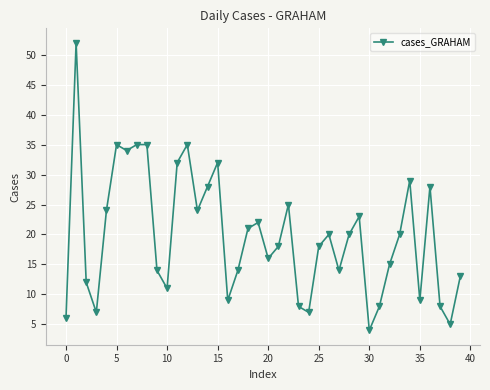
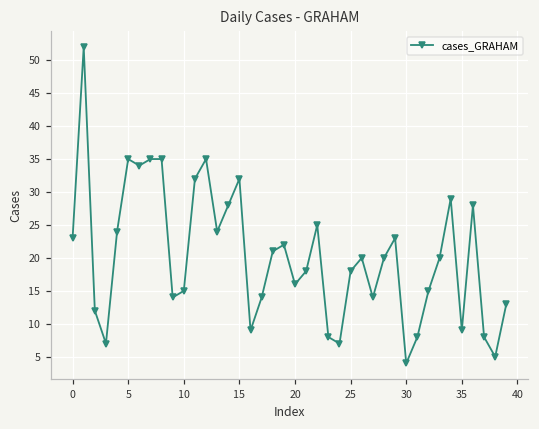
0: 6 -> 23
10: 11 -> 15
